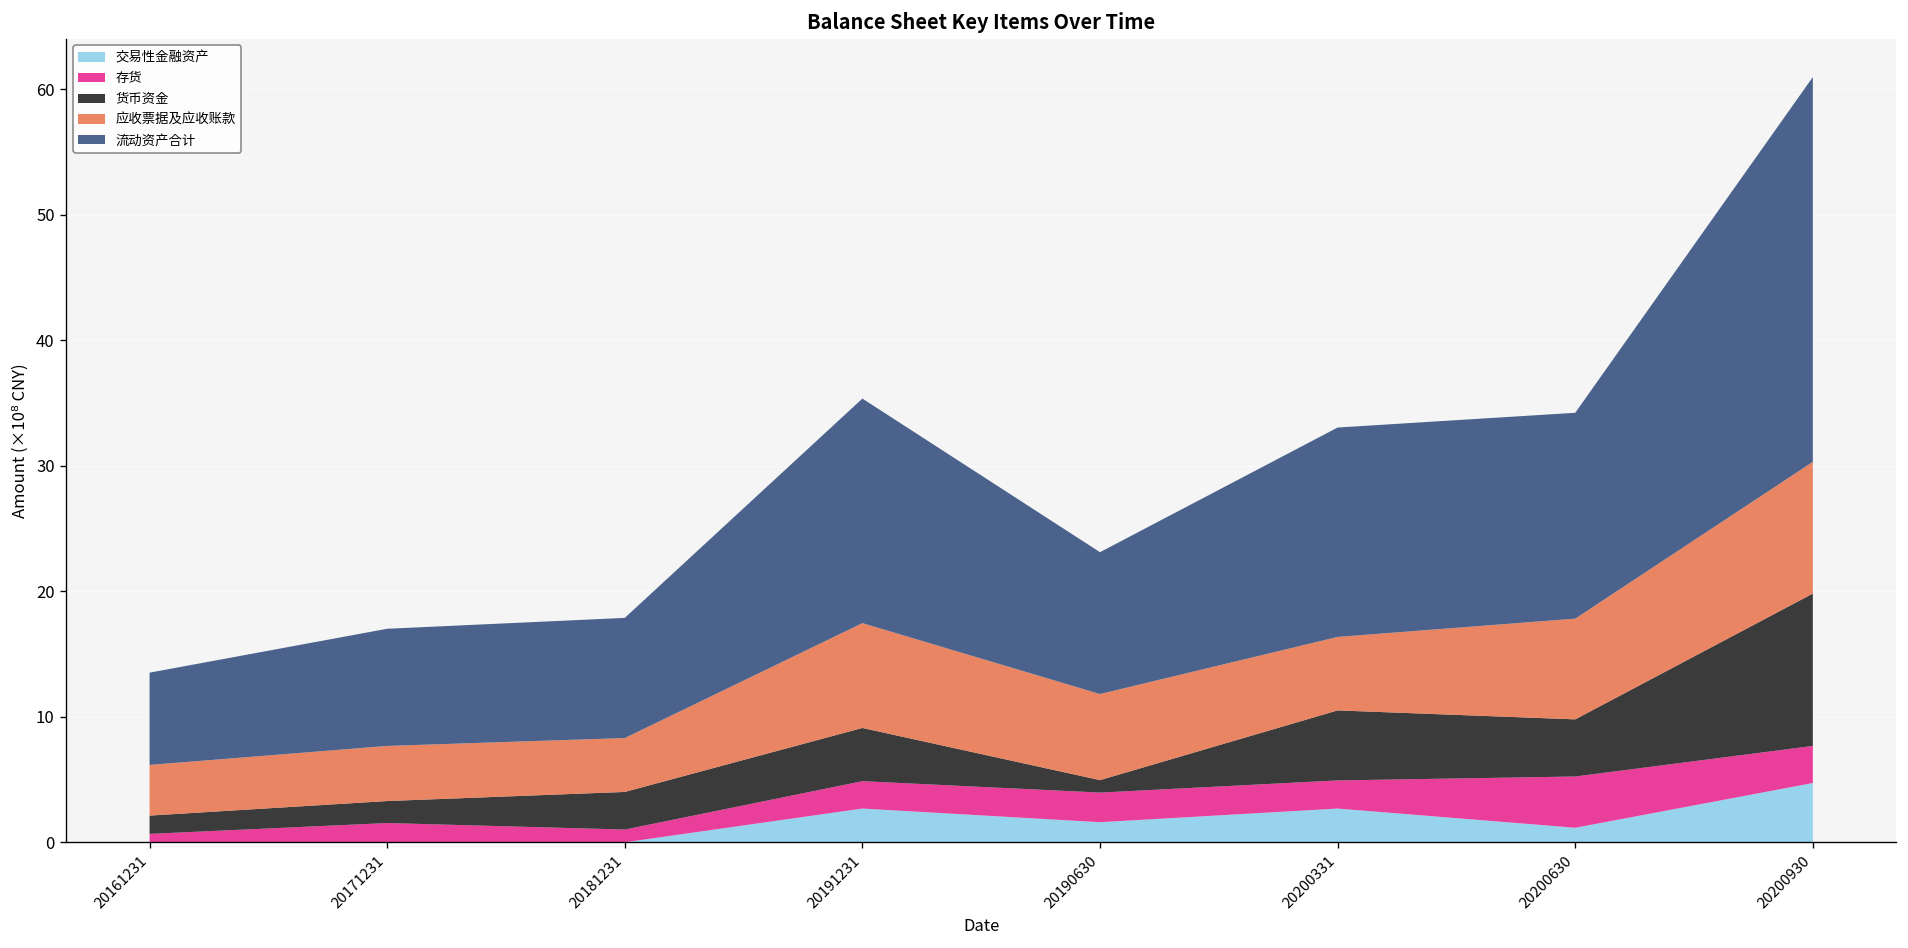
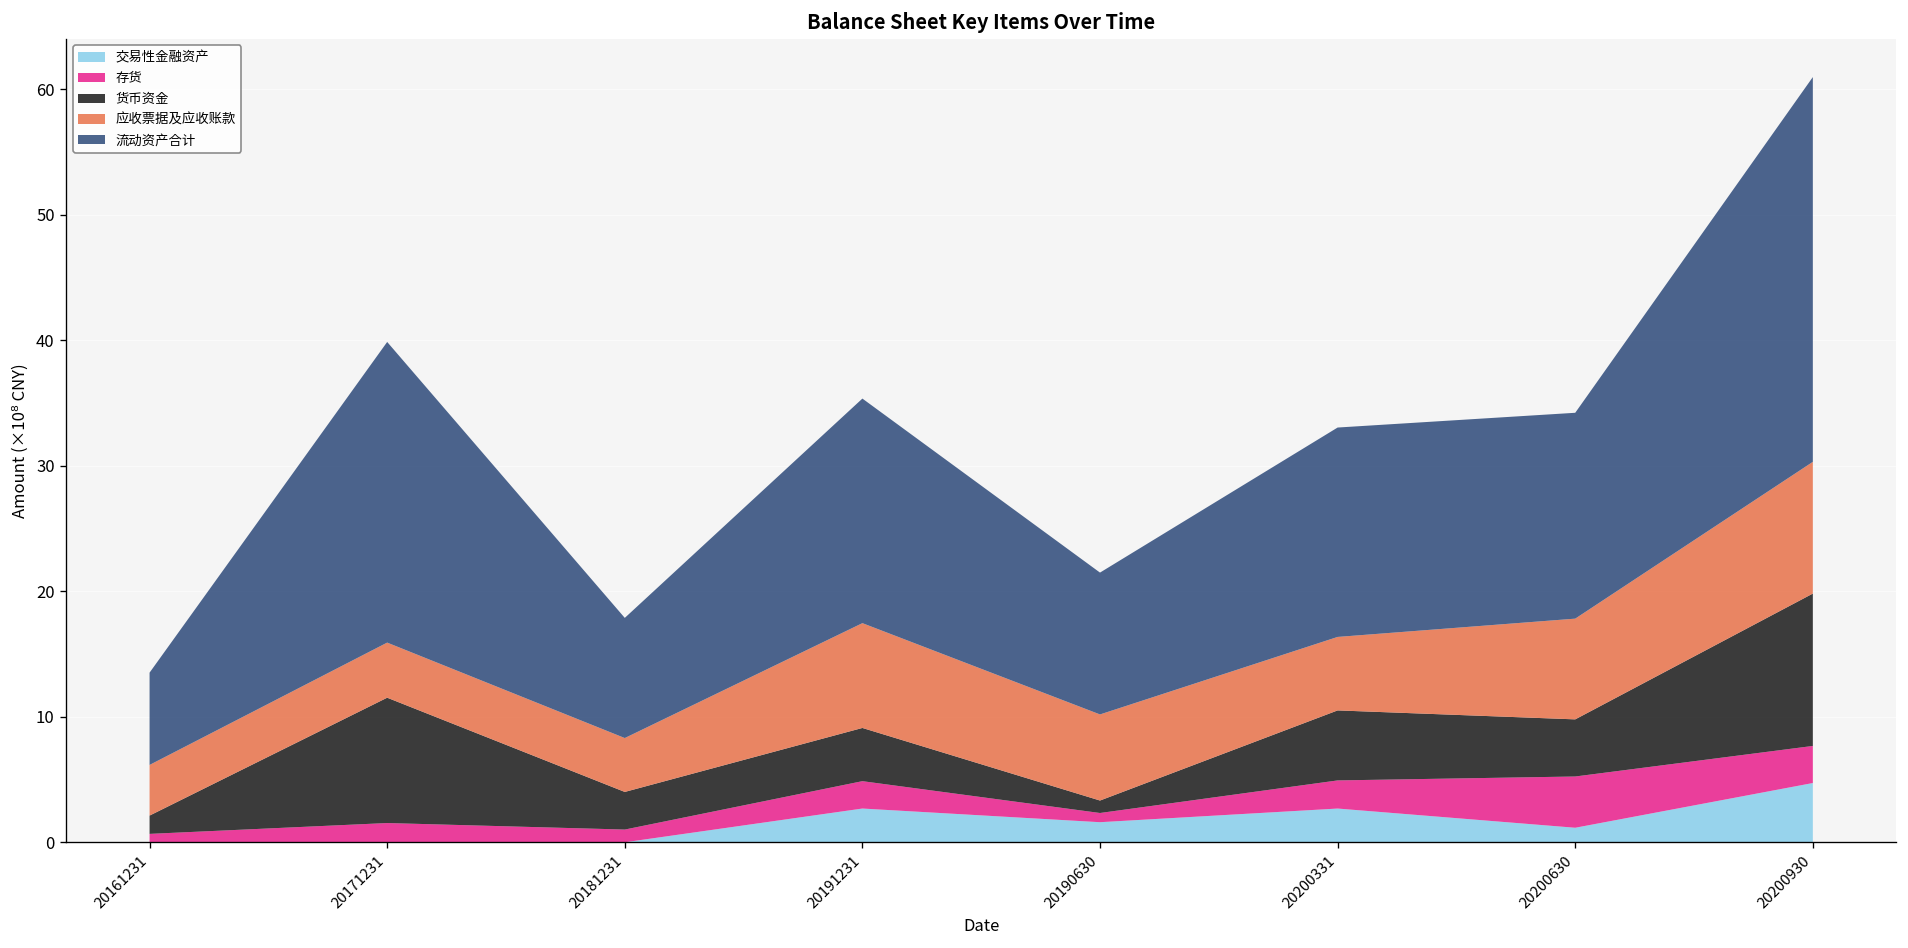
货币资金, 20171231: 1.8 -> 10.0
流动资产合计, 20171231: 9.3 -> 24.0
存货, 20190630: 2.4 -> 0.7
